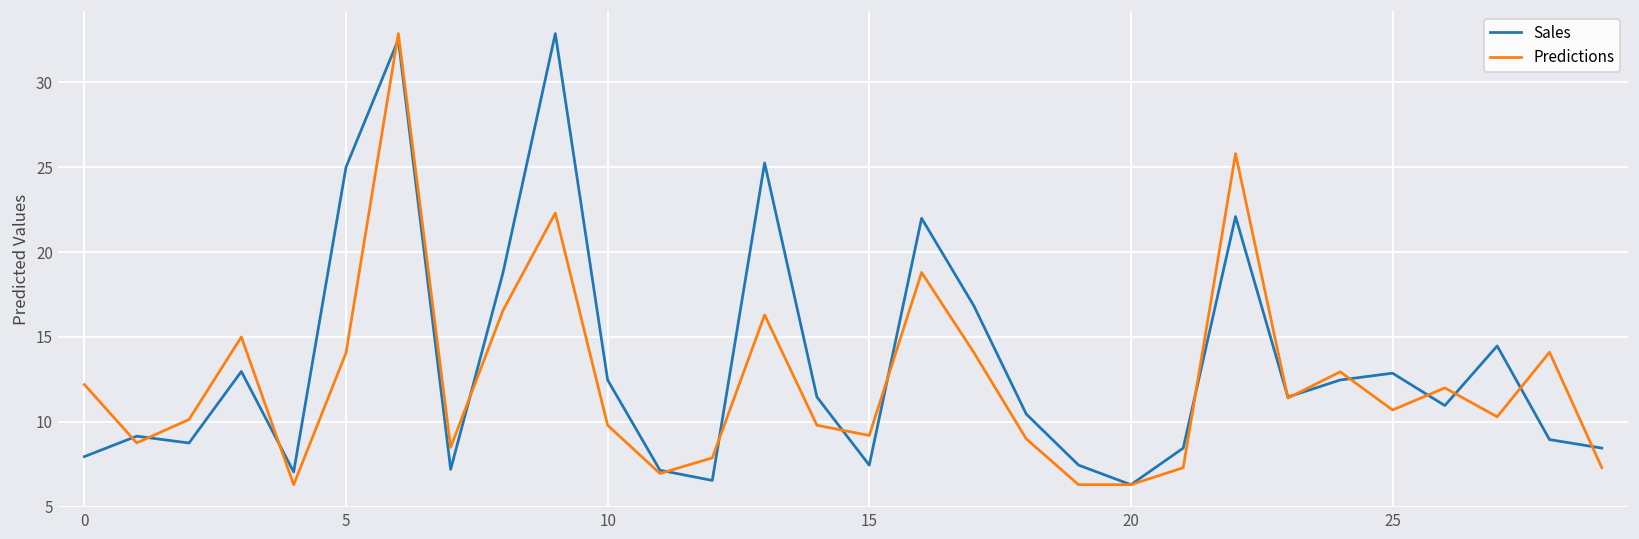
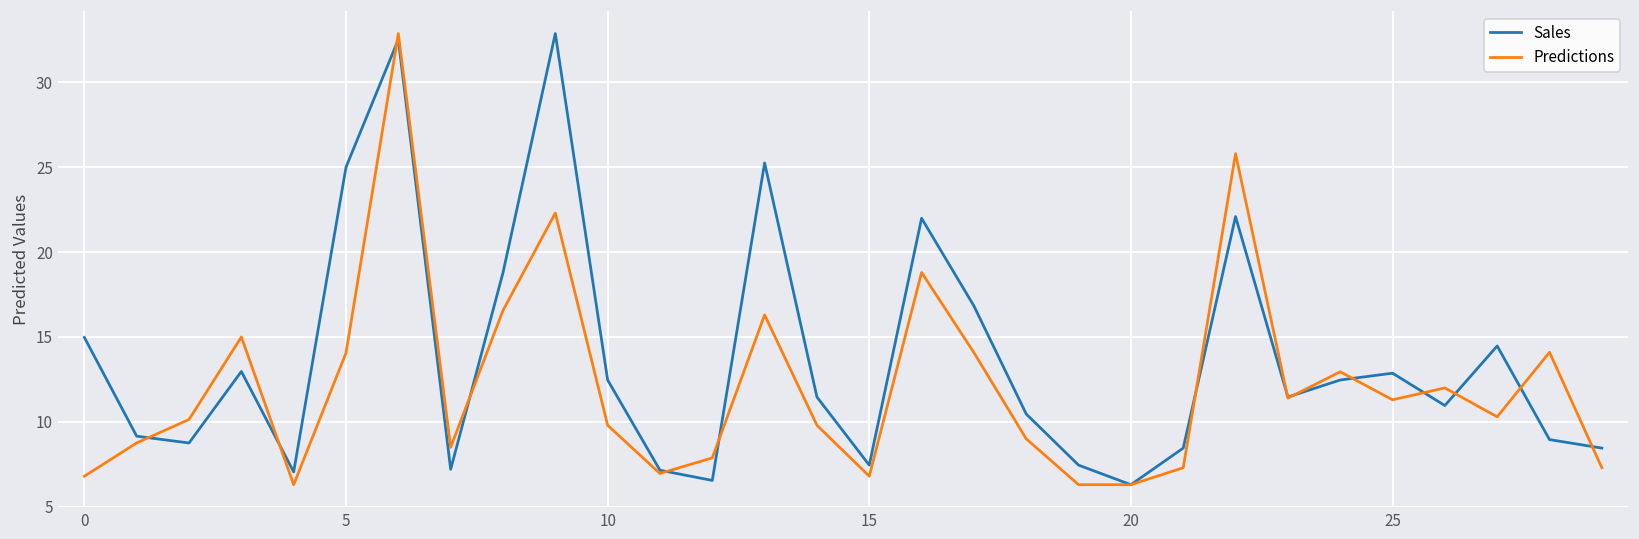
Sales, 0: 8.0 -> 15.0
Predictions, 0: 12.2 -> 6.8
Predictions, 15: 9.2 -> 6.8
Predictions, 25: 10.7 -> 11.3
